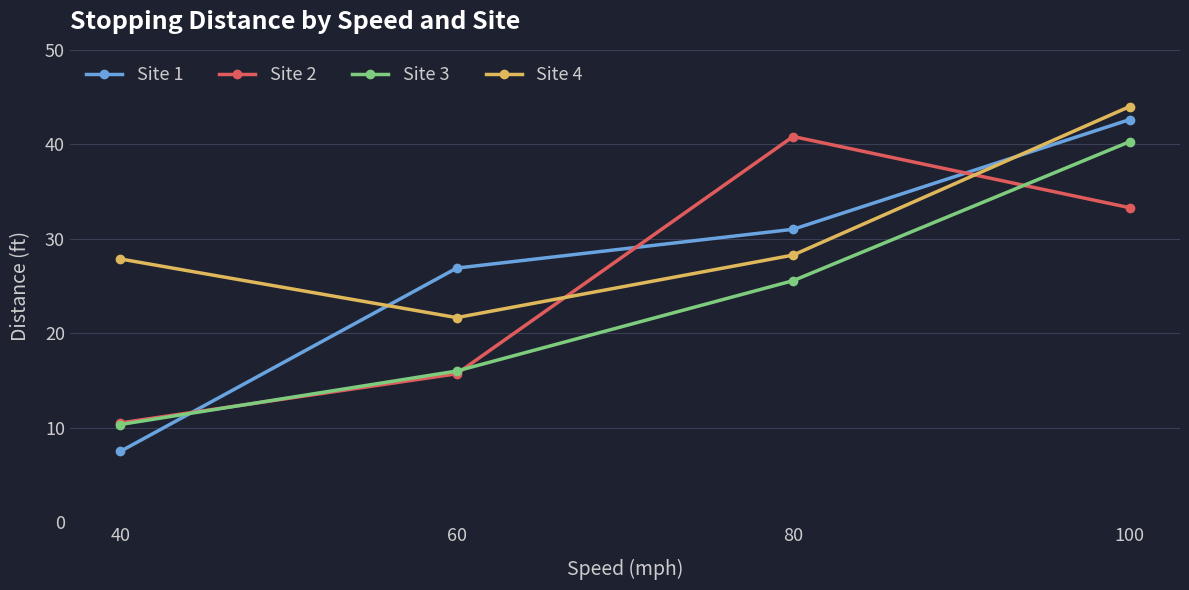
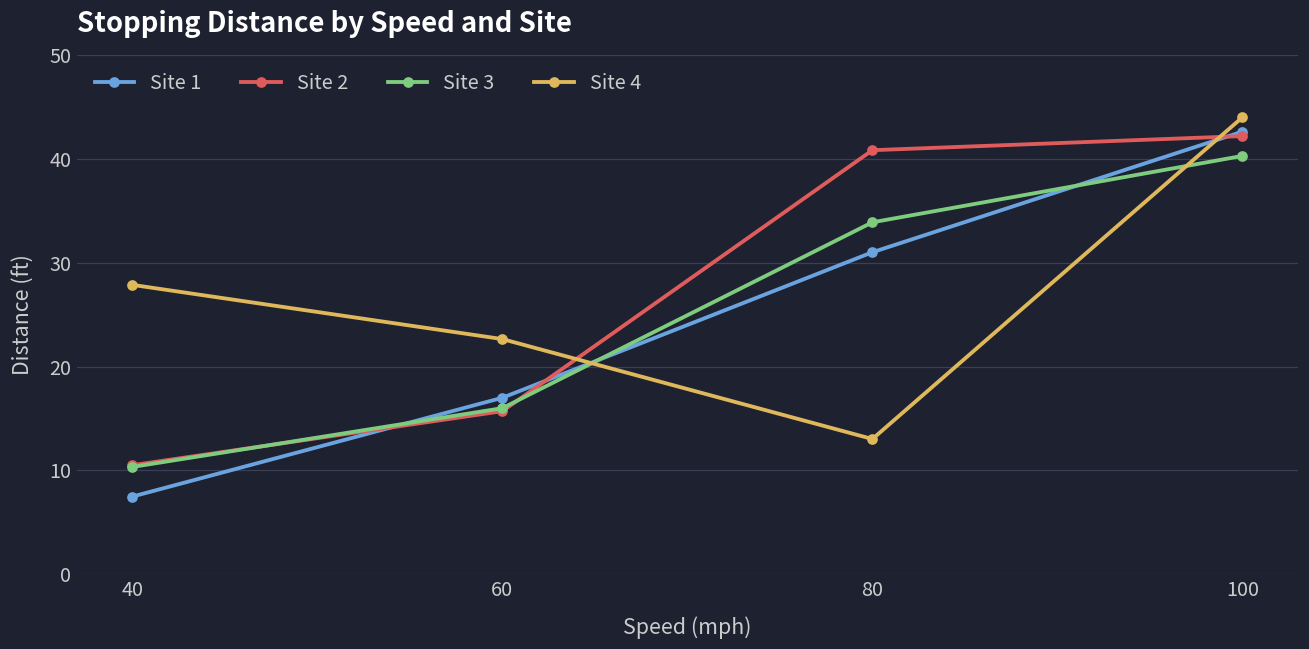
Site 1, 60: 27 -> 17
Site 4, 60: 22 -> 23
Site 3, 80: 26 -> 34
Site 4, 80: 28 -> 13
Site 2, 100: 33 -> 42
